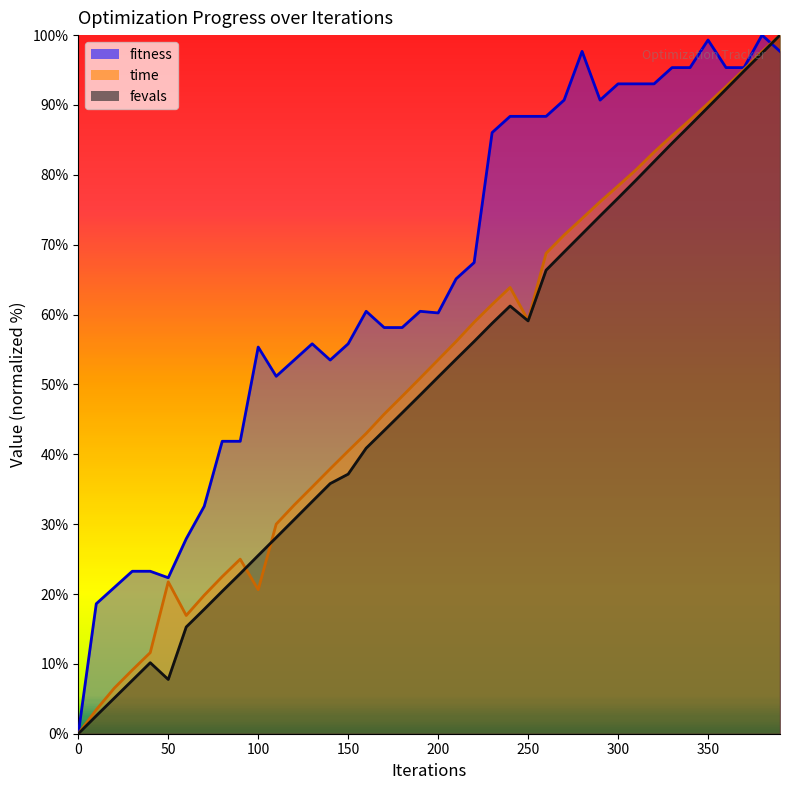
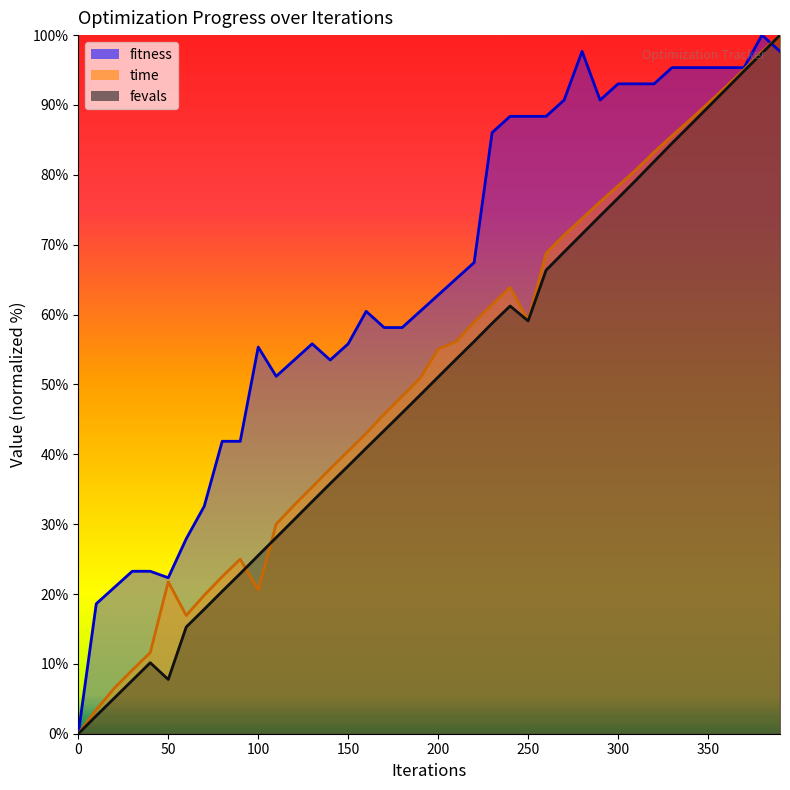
fevals, 150: 37% -> 38%
fitness, 200: 60% -> 63%
time, 200: 54% -> 55%
fitness, 350: 99% -> 95%
